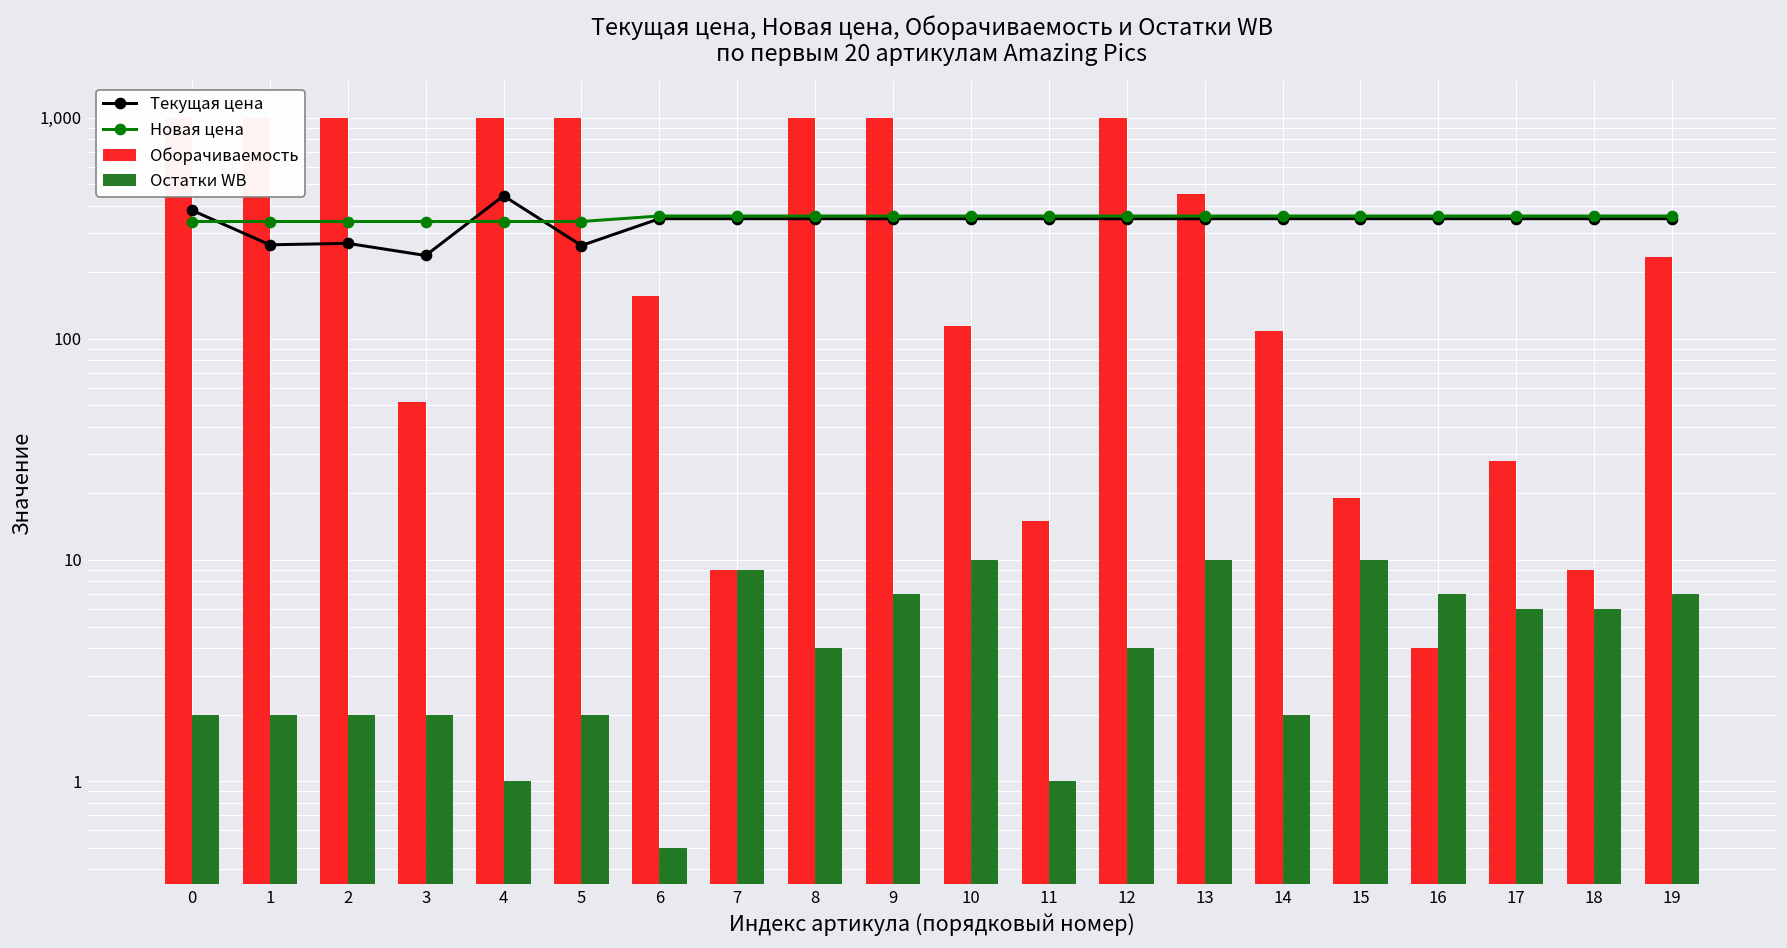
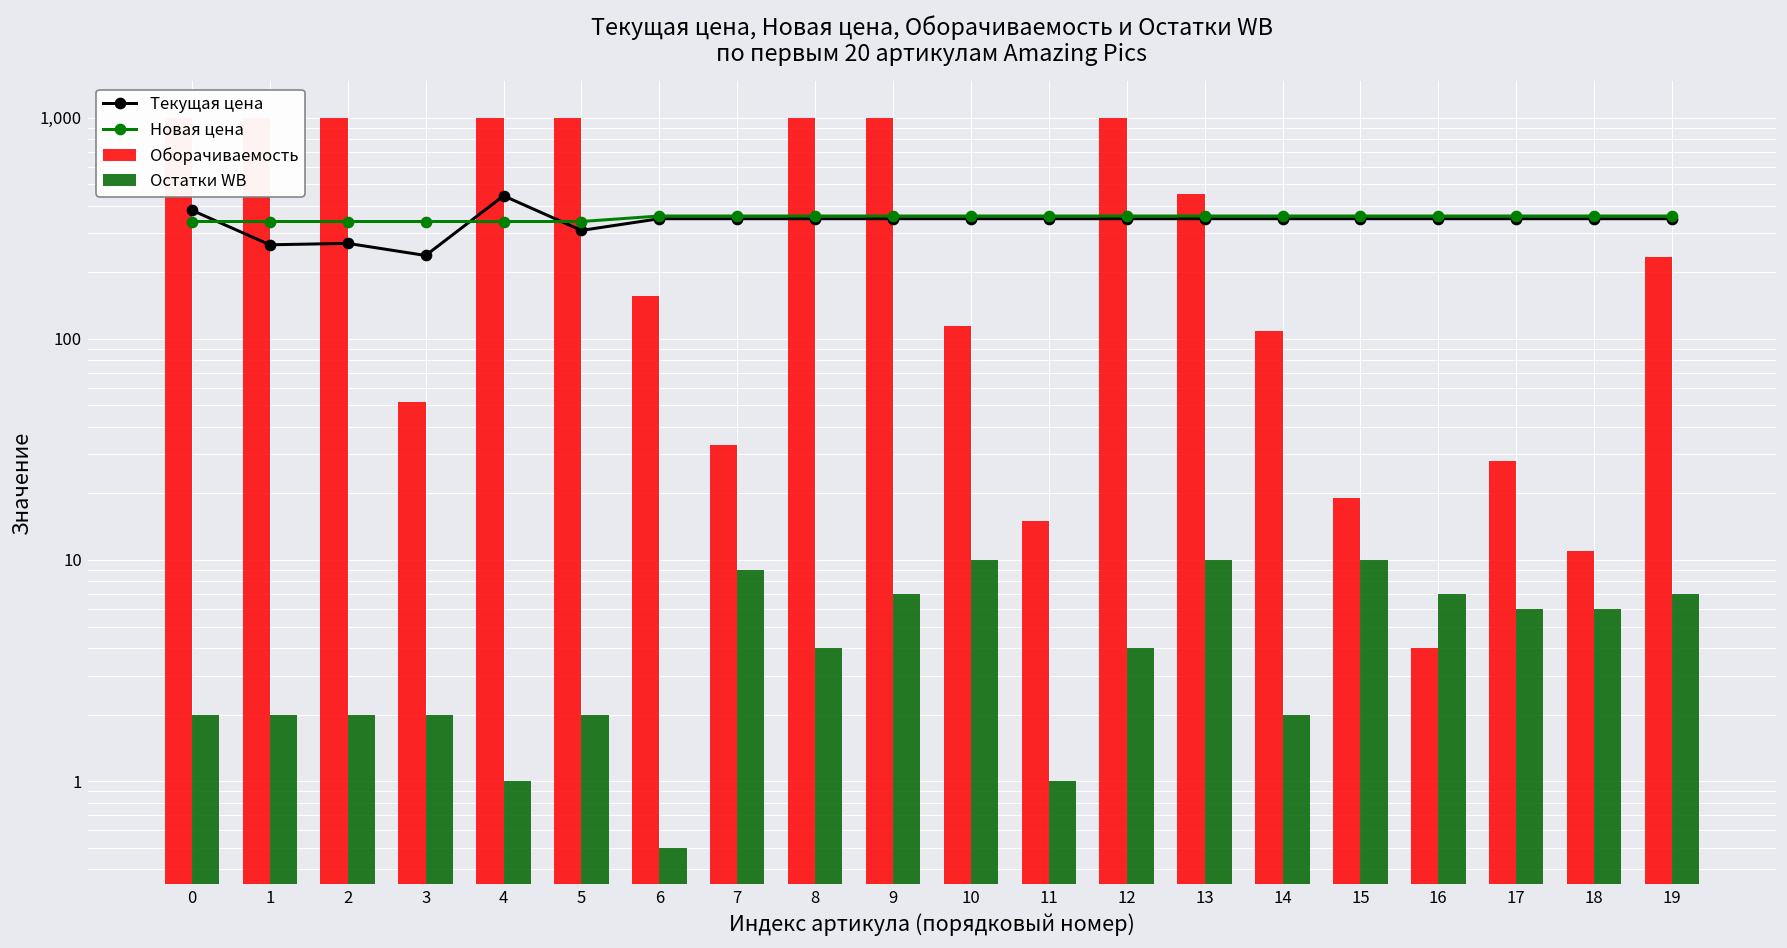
Текущая цена, 5: 260 -> 310
Оборачиваемость, 7: 9 -> 33
Оборачиваемость, 18: 9 -> 11
